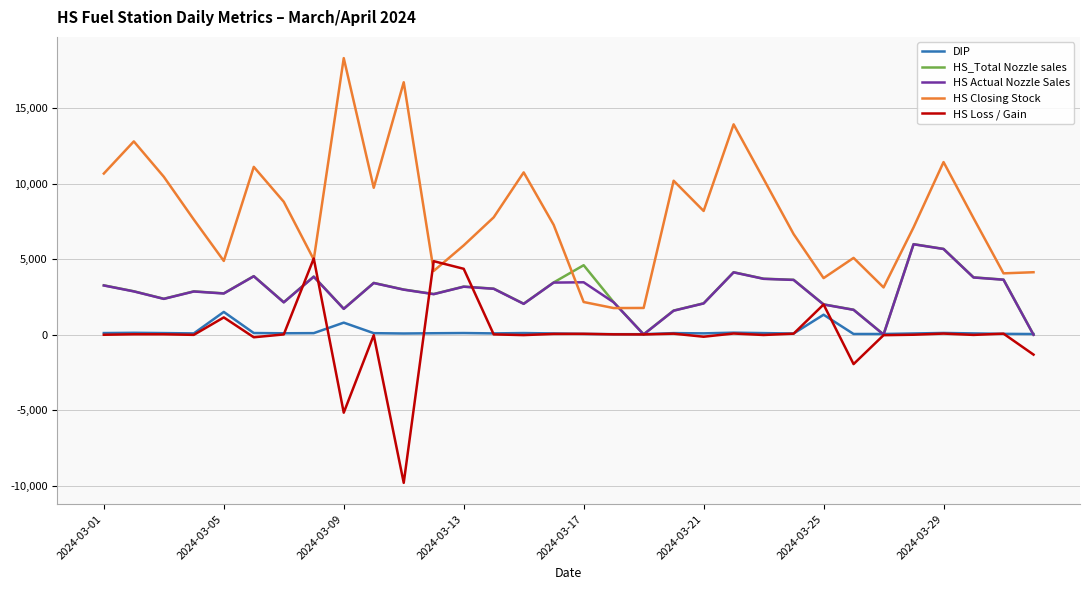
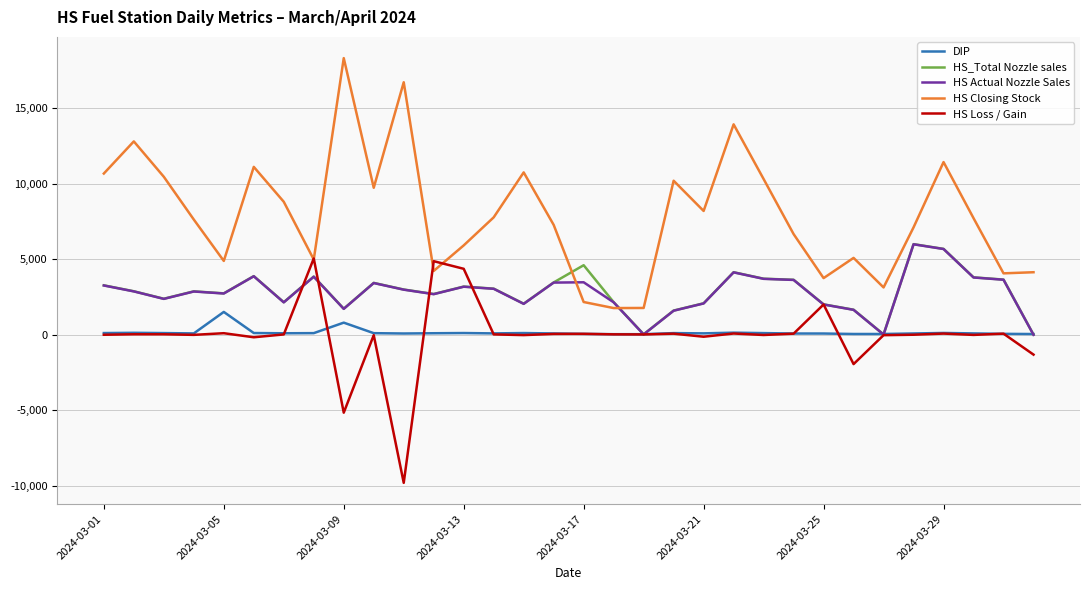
HS Loss / Gain, 2024-03-05: 1,100 -> 100
DIP, 2024-03-25: 1,300 -> 100
